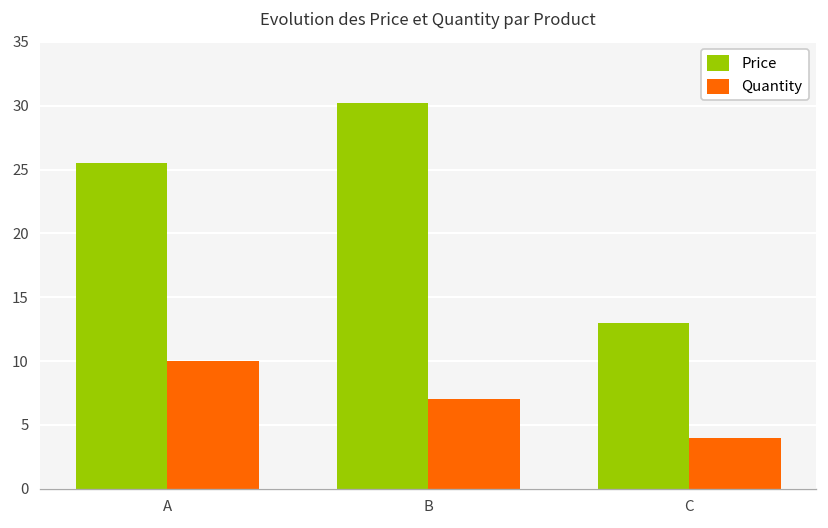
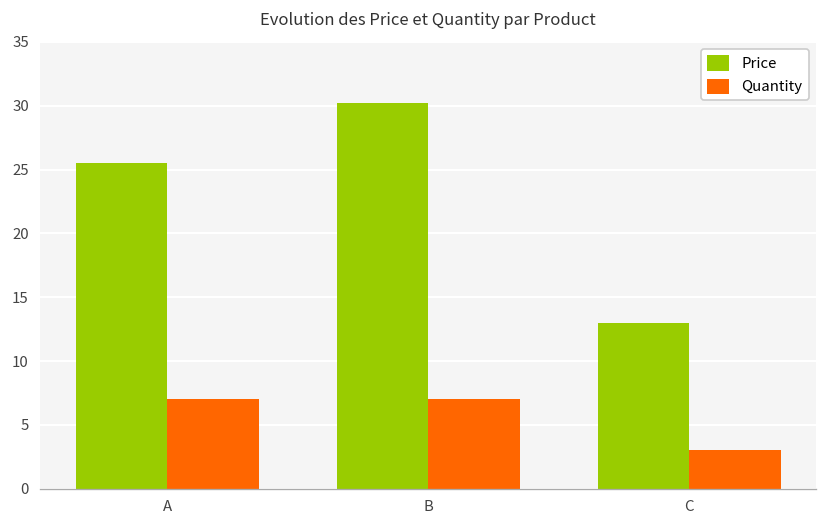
Quantity, A: 10 -> 7
Quantity, C: 4 -> 3
